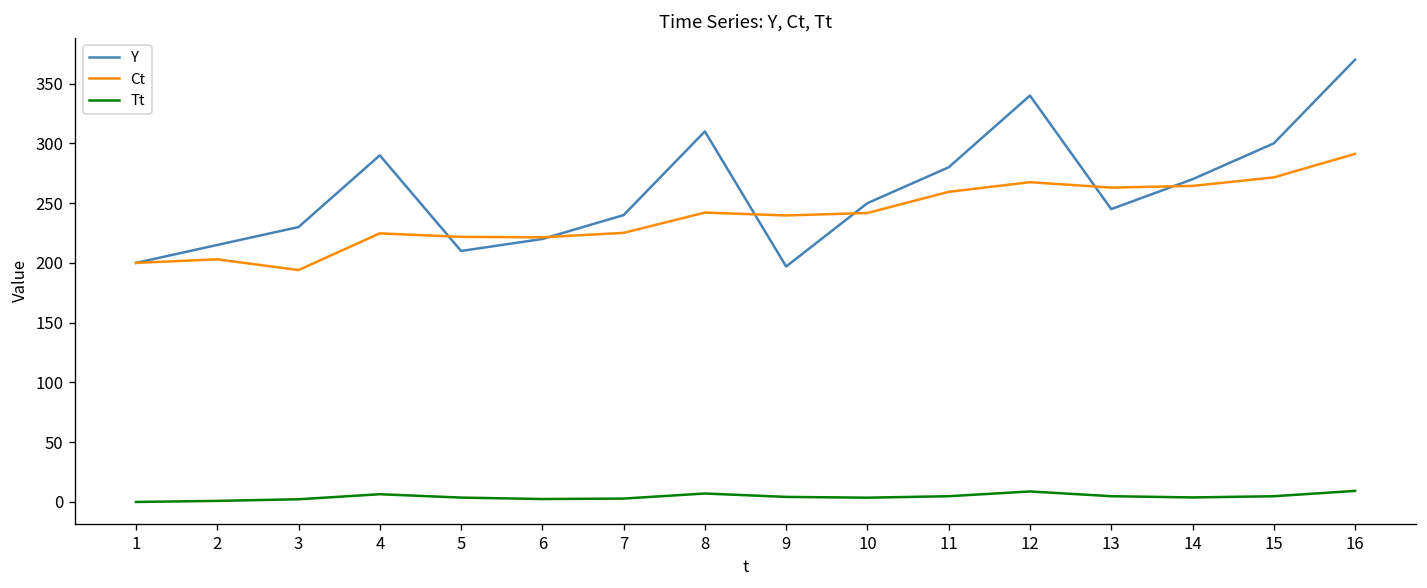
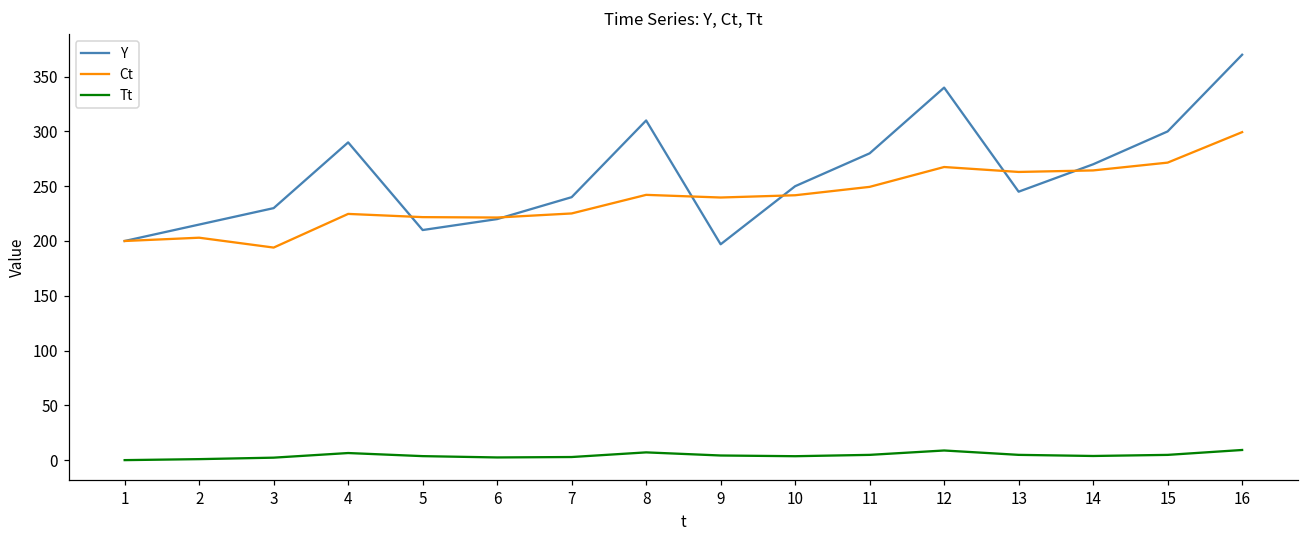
Ct, 11: 260 -> 250
Ct, 16: 290 -> 300
